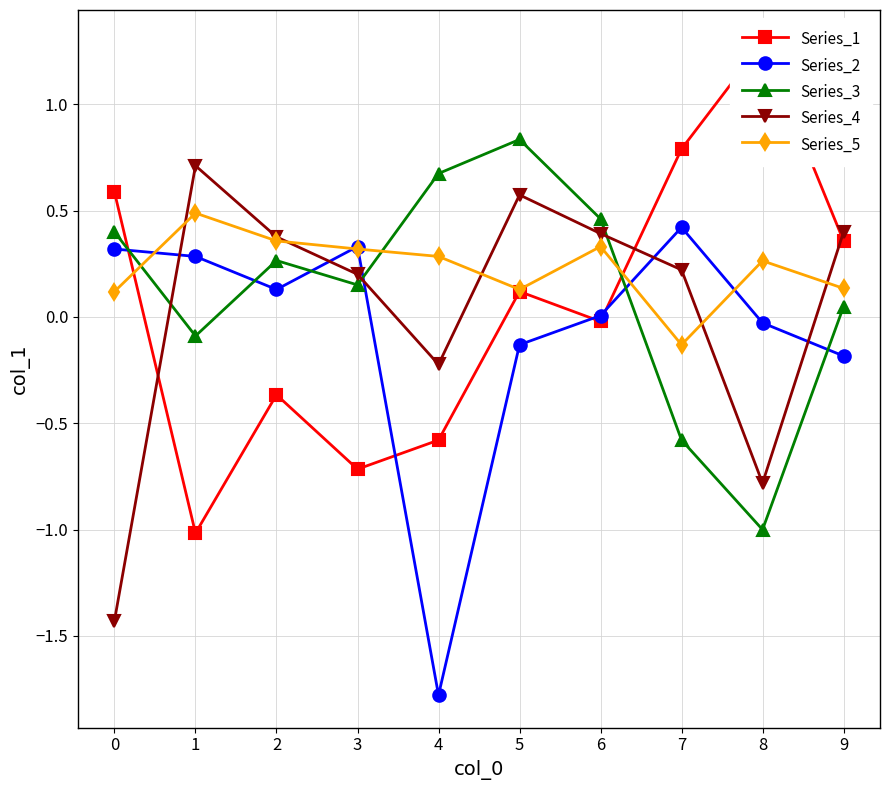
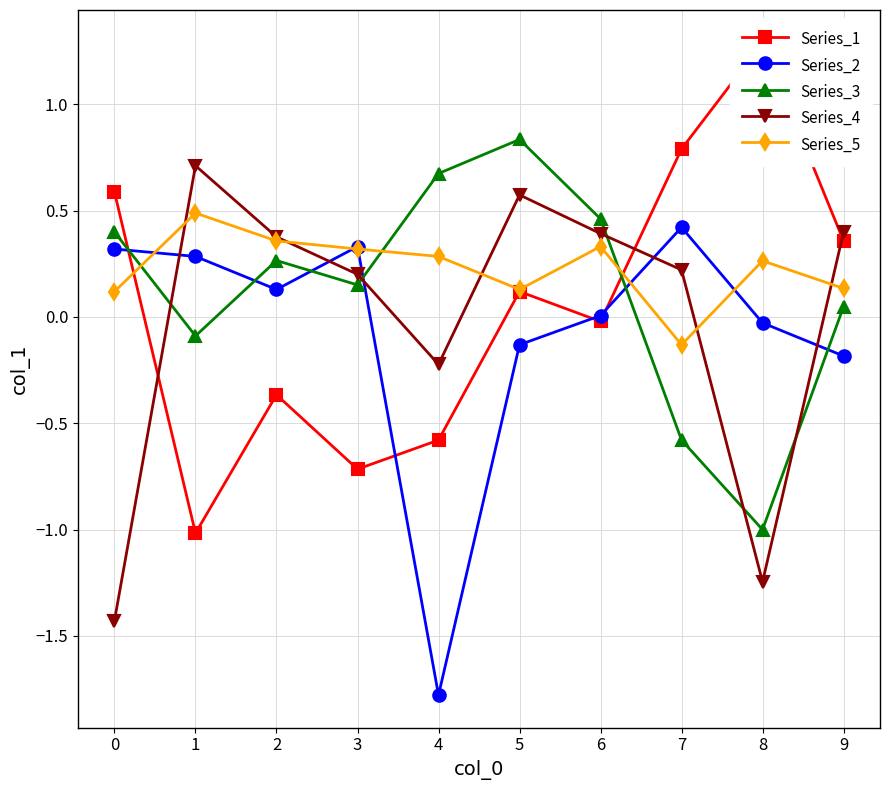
Series_4, 8: -0.78 -> -1.25
